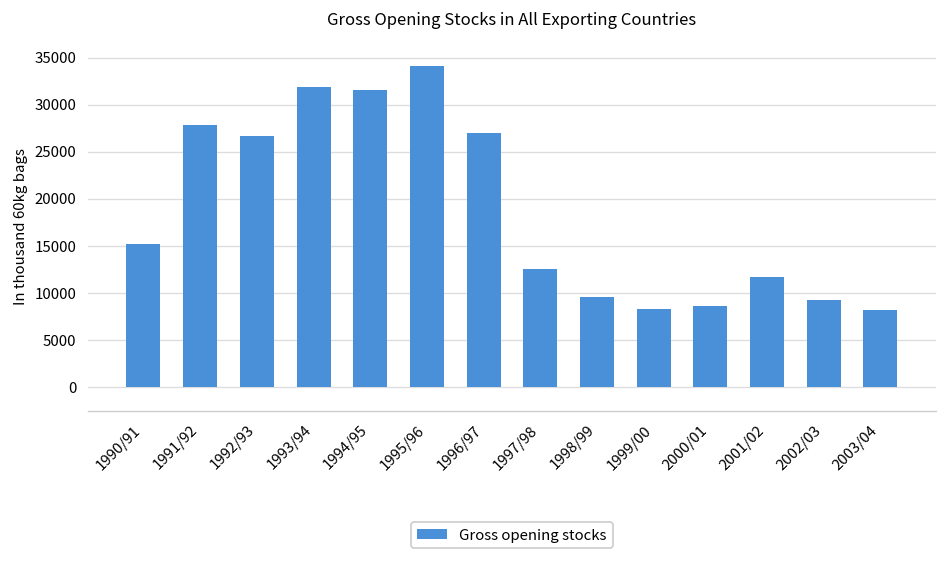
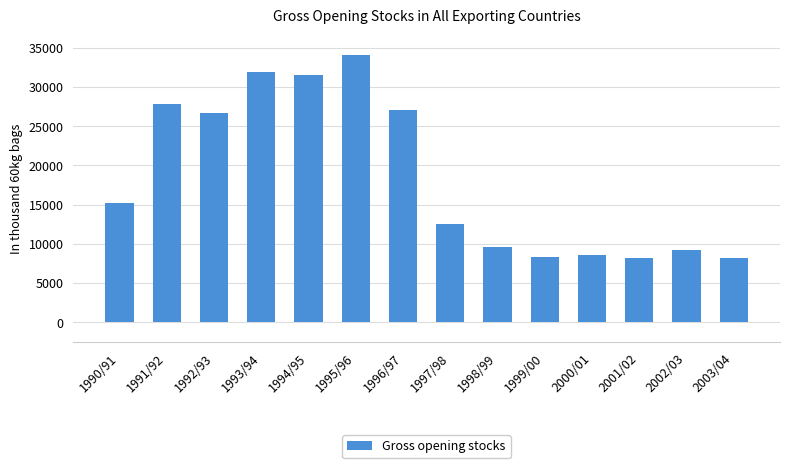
2001/02: 12000 -> 8000
